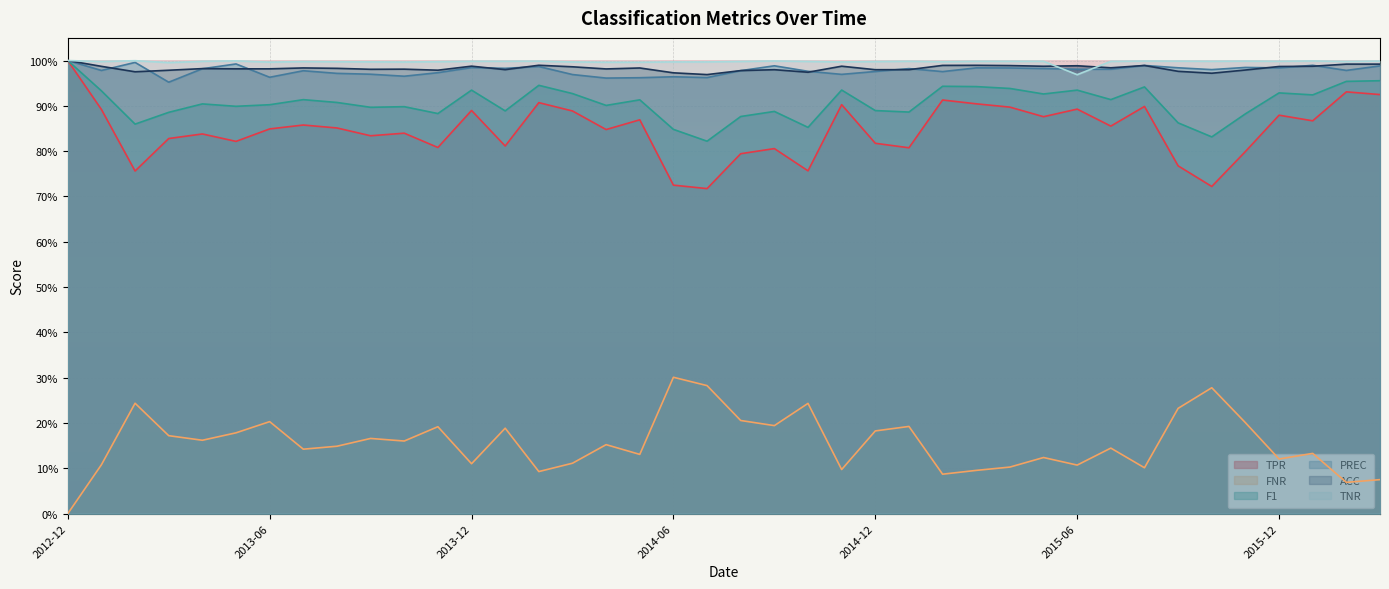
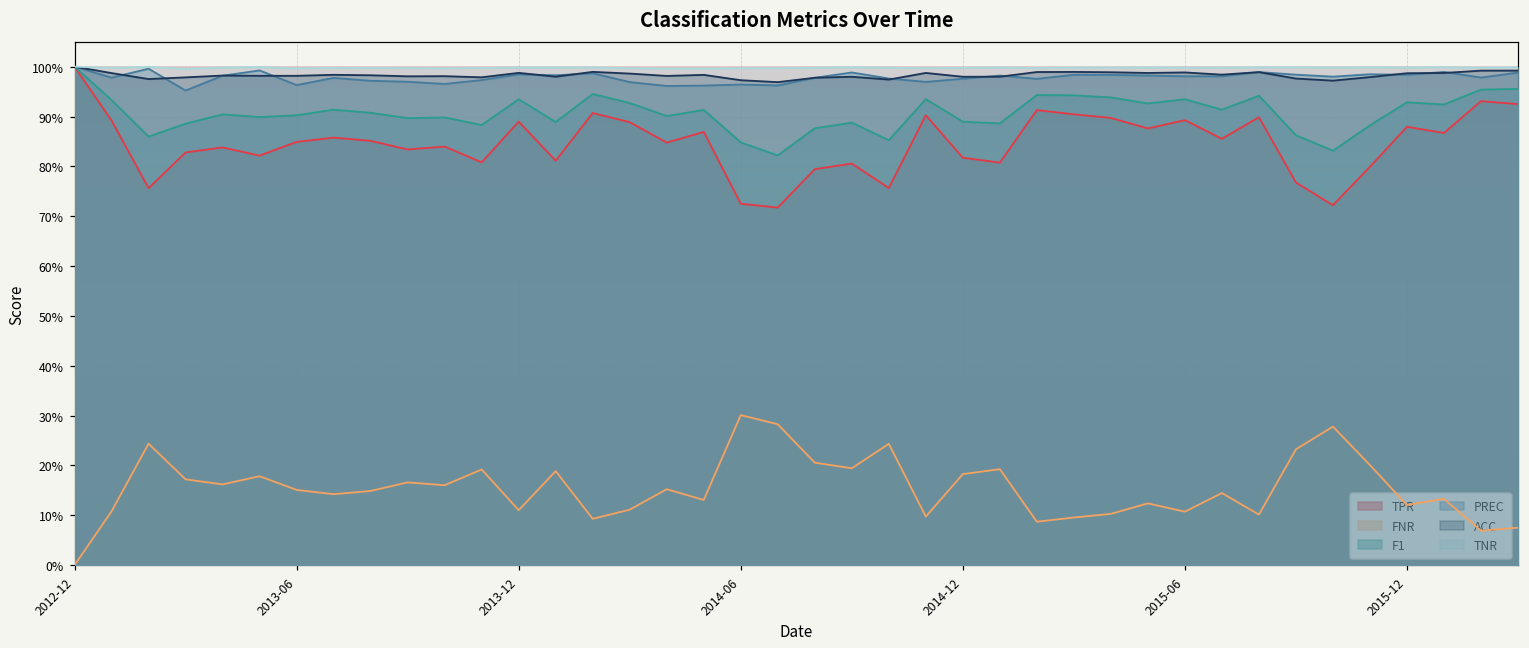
FNR, 2013-06: 20% -> 15%
TNR, 2015-06: 97% -> 100%
